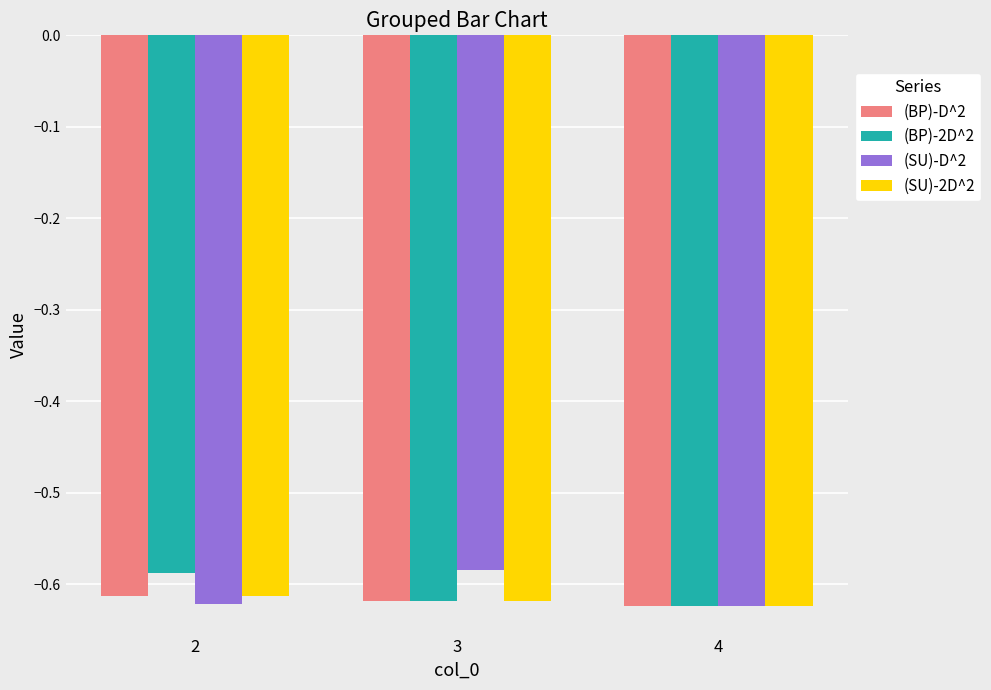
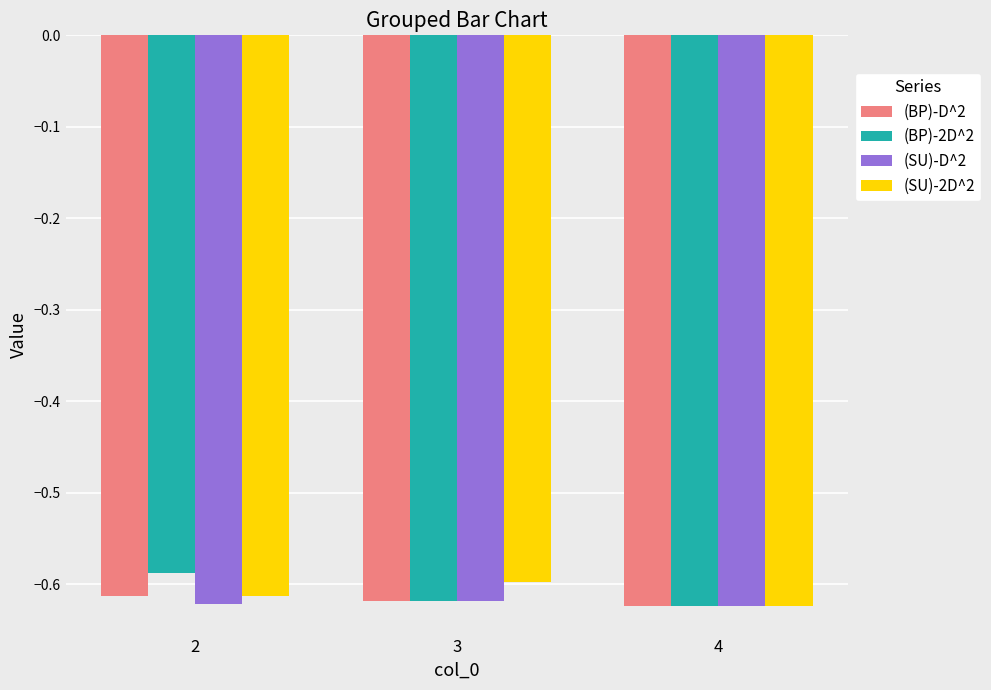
(SU)-D^2, 3: -0.58 -> -0.62
(SU)-2D^2, 3: -0.62 -> -0.60
